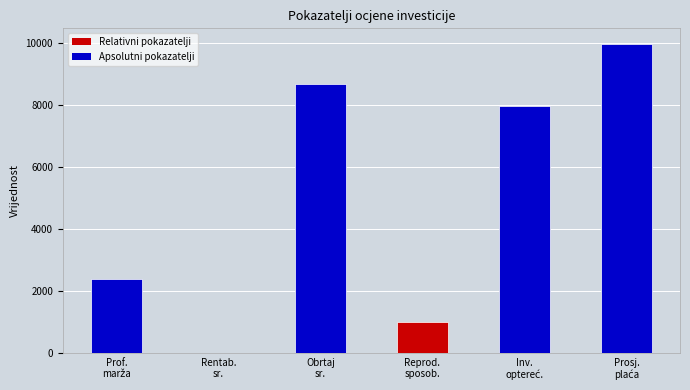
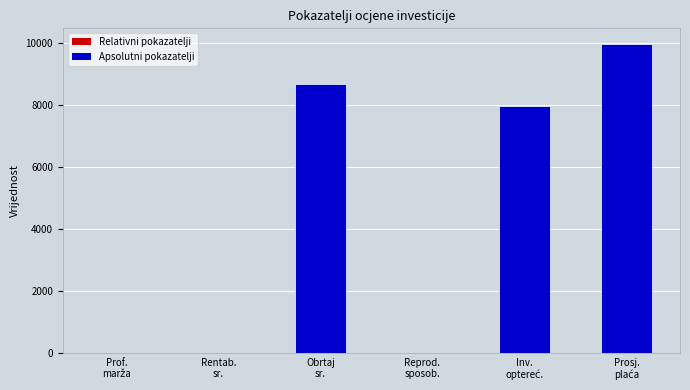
Prof. marža: 2400 -> 0
Reprod. sposob.: 1000 -> 0
